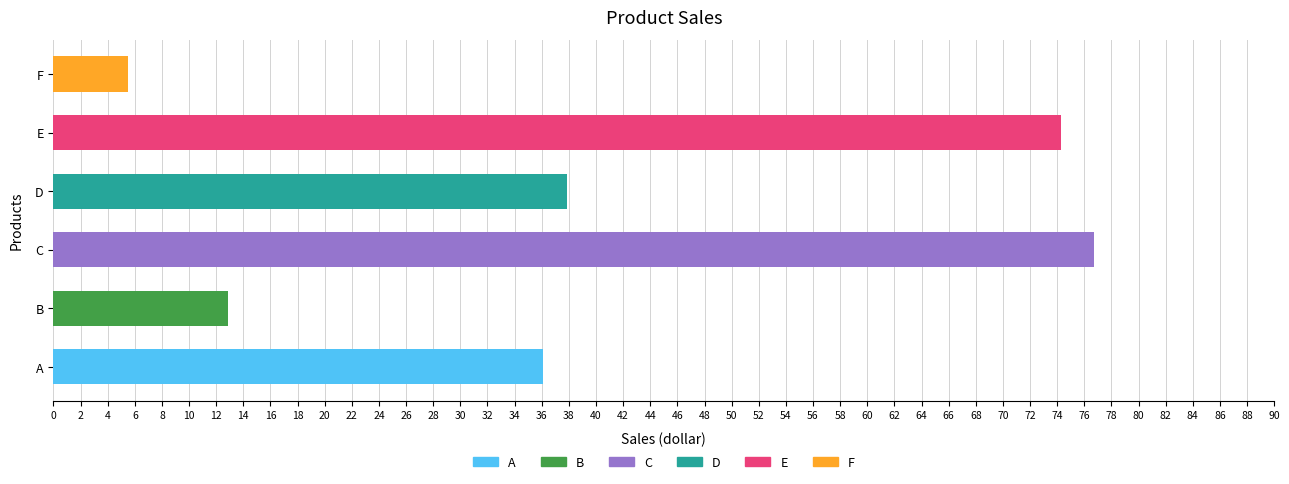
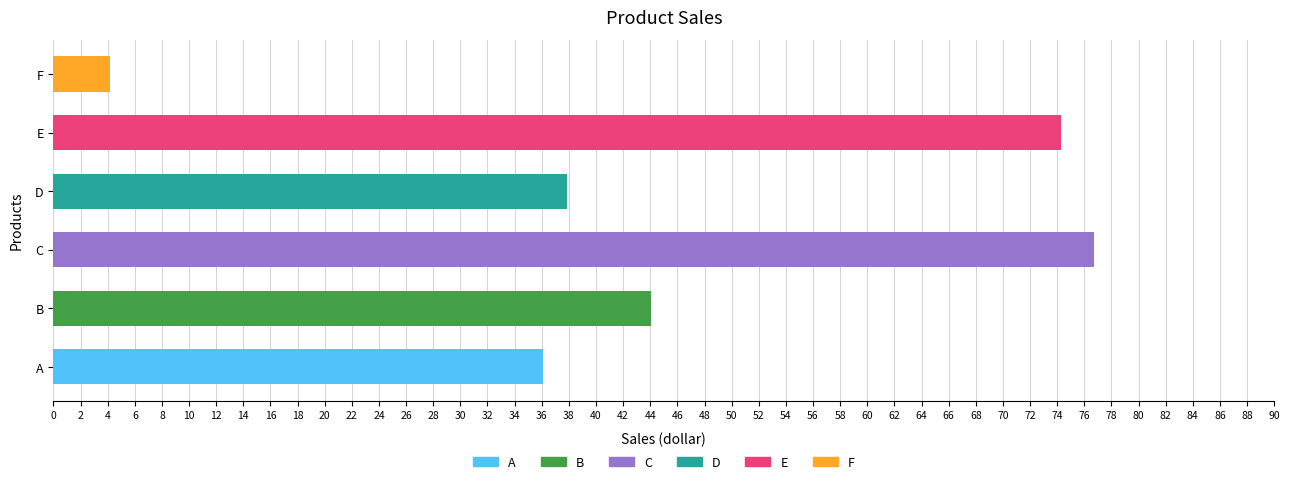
F: 5.5 -> 4.2
B: 12.9 -> 44.1
